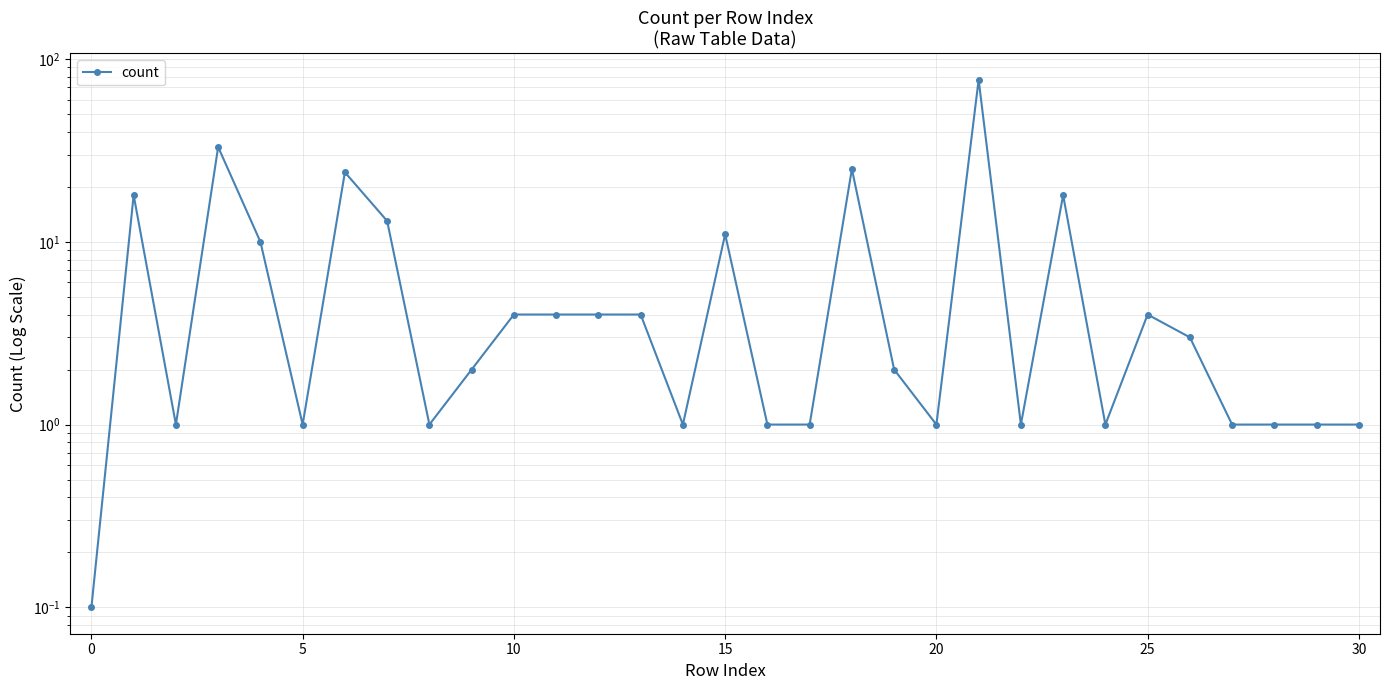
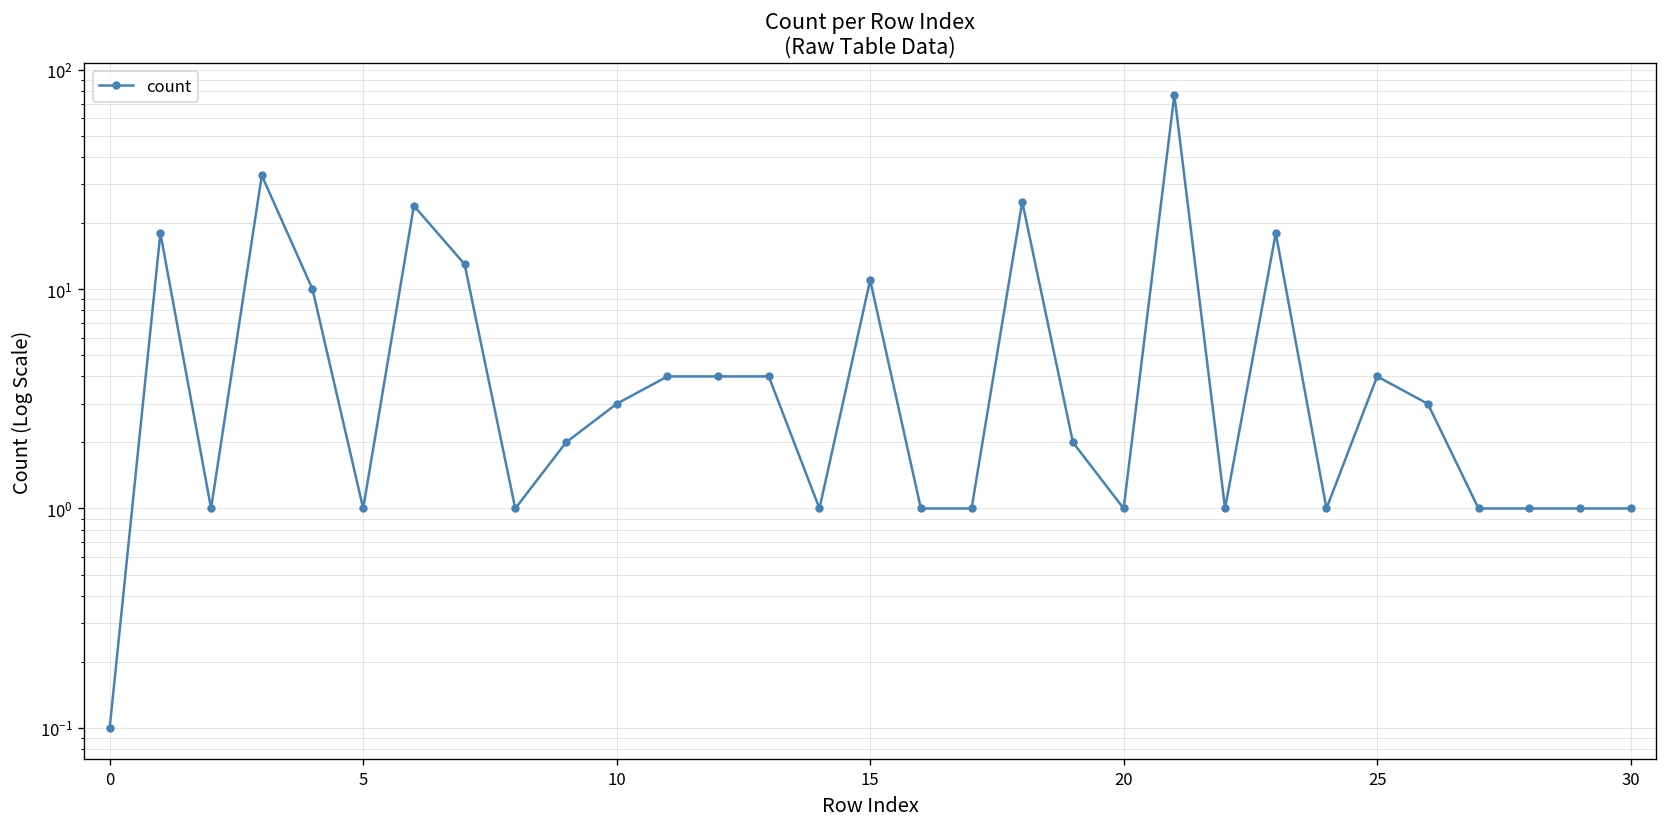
10: 4 -> 3
